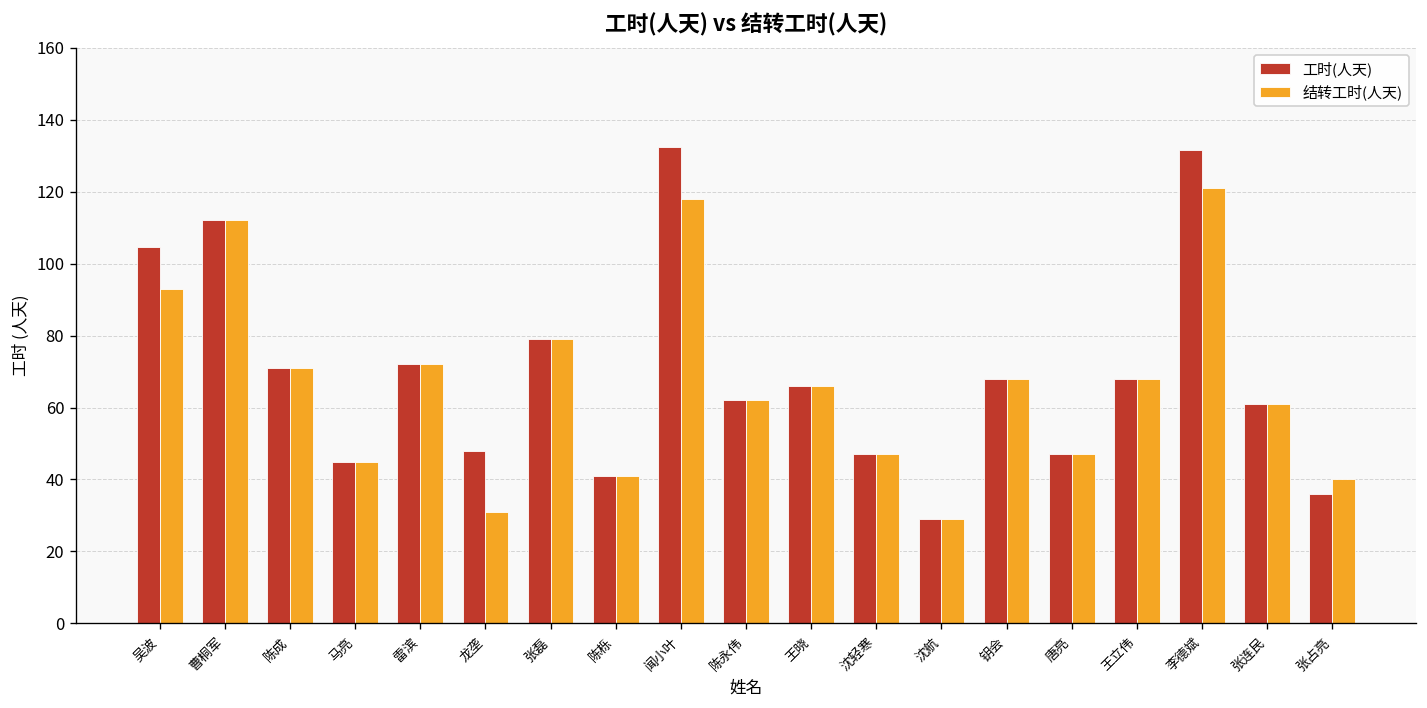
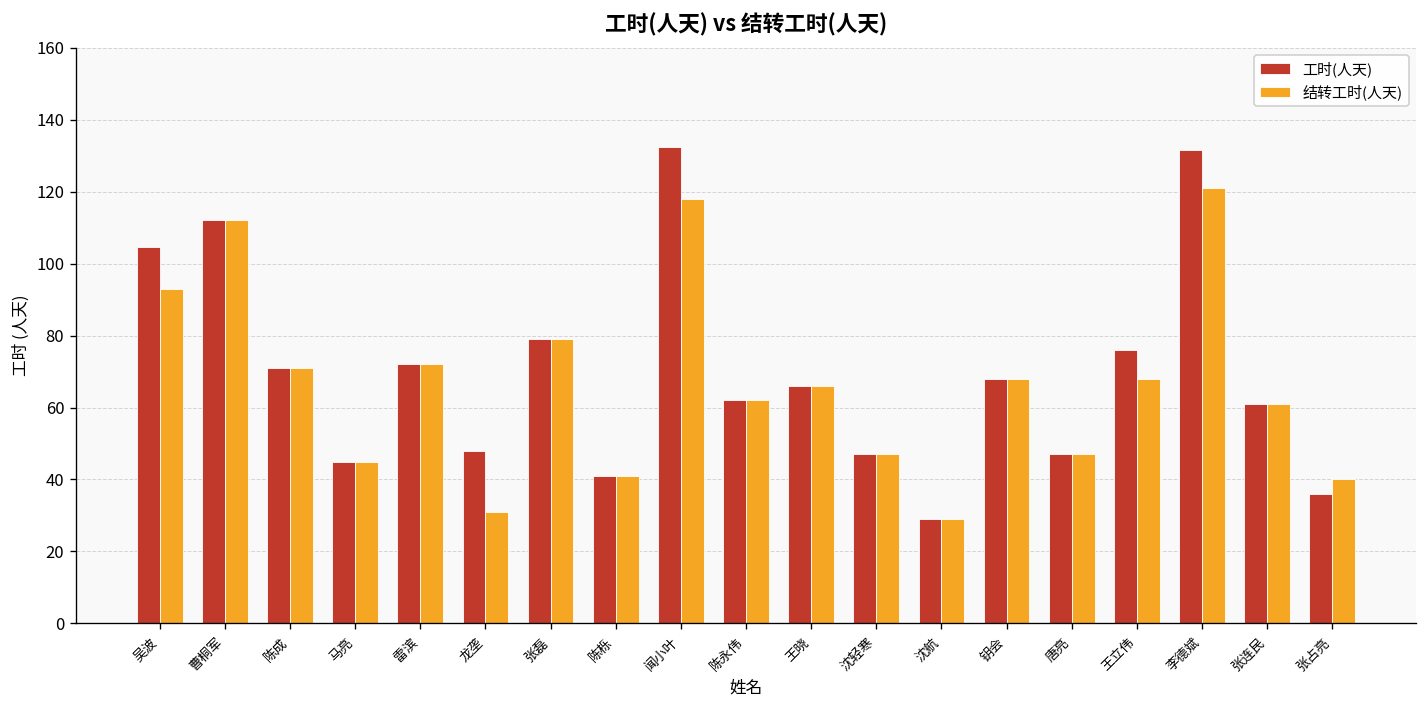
工时(人天), 王立伟: 68 -> 76
